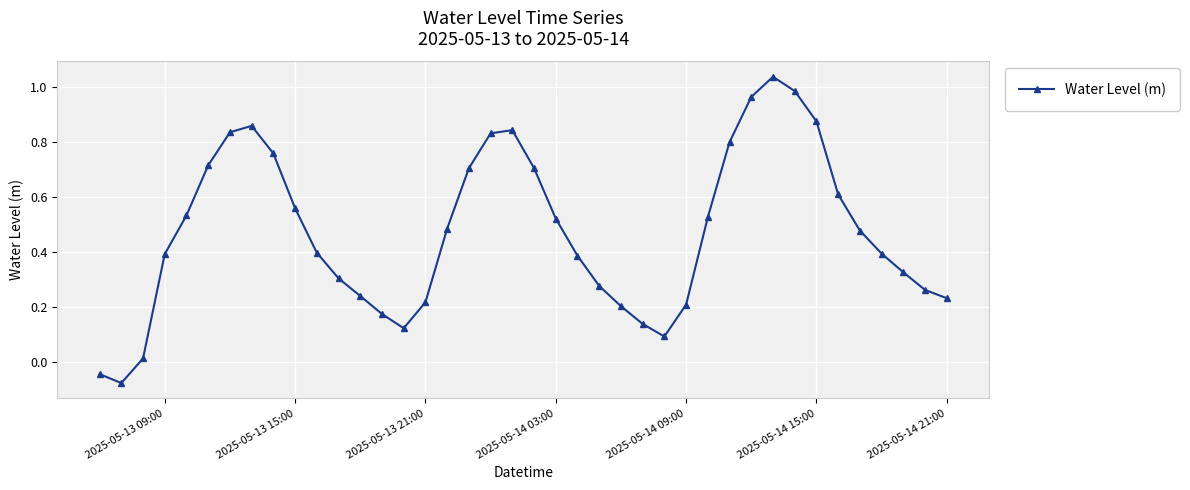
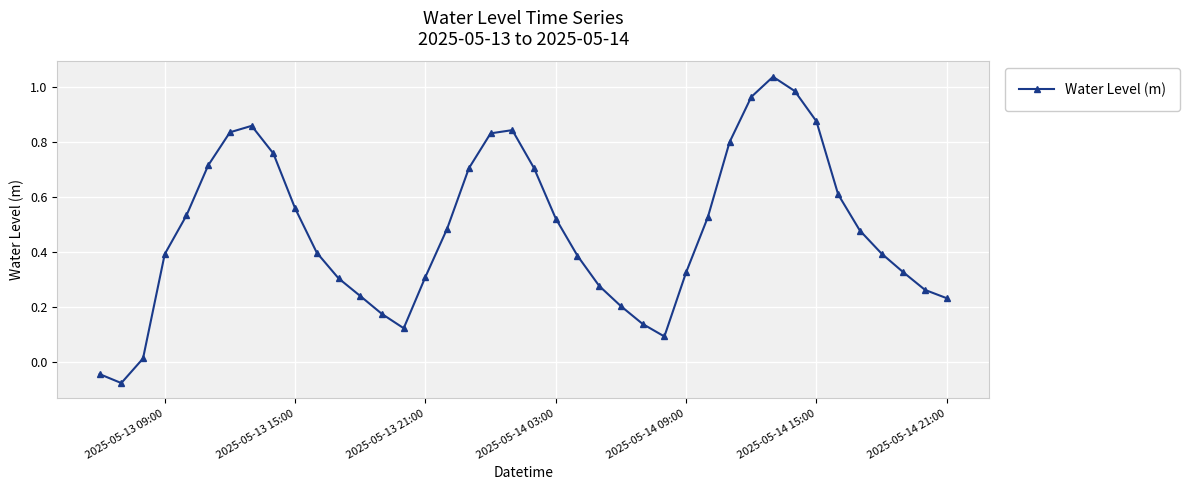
2025-05-13 21:00: 0.22 -> 0.31
2025-05-14 09:00: 0.21 -> 0.33
